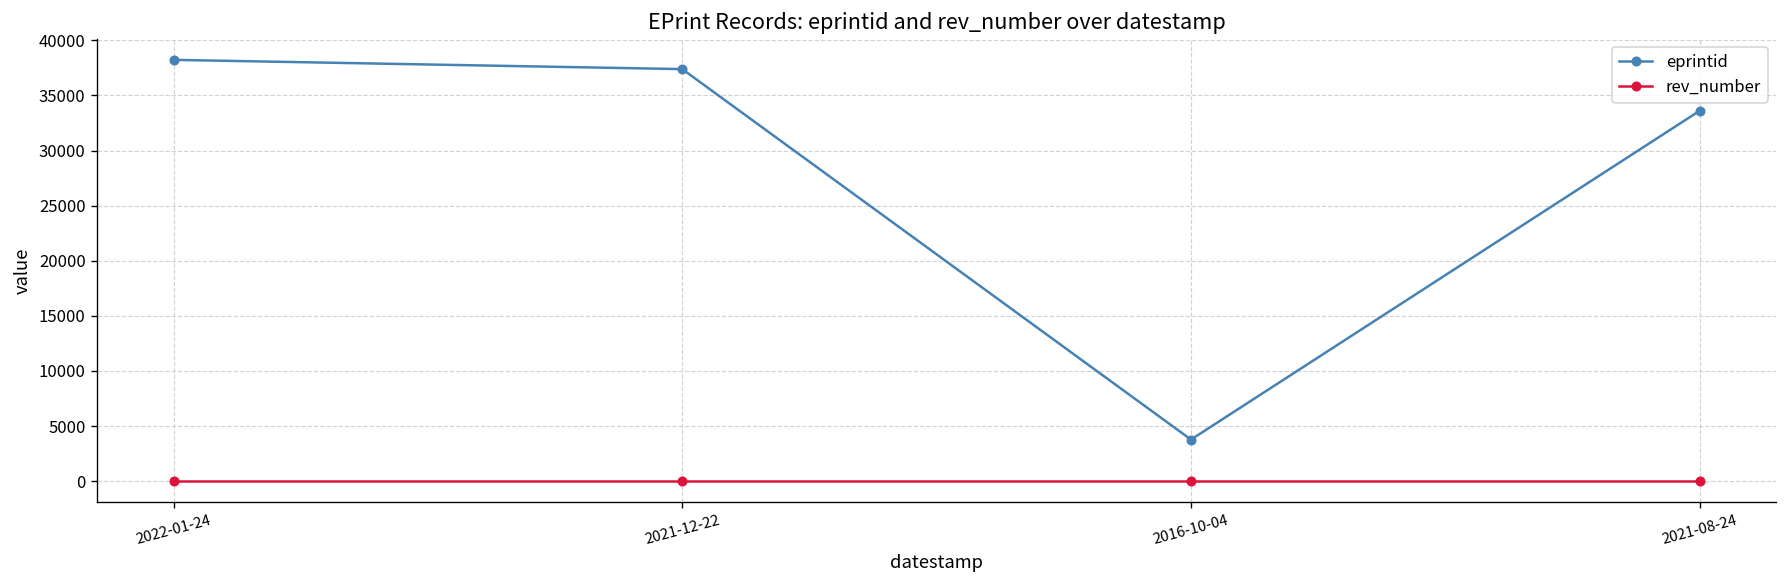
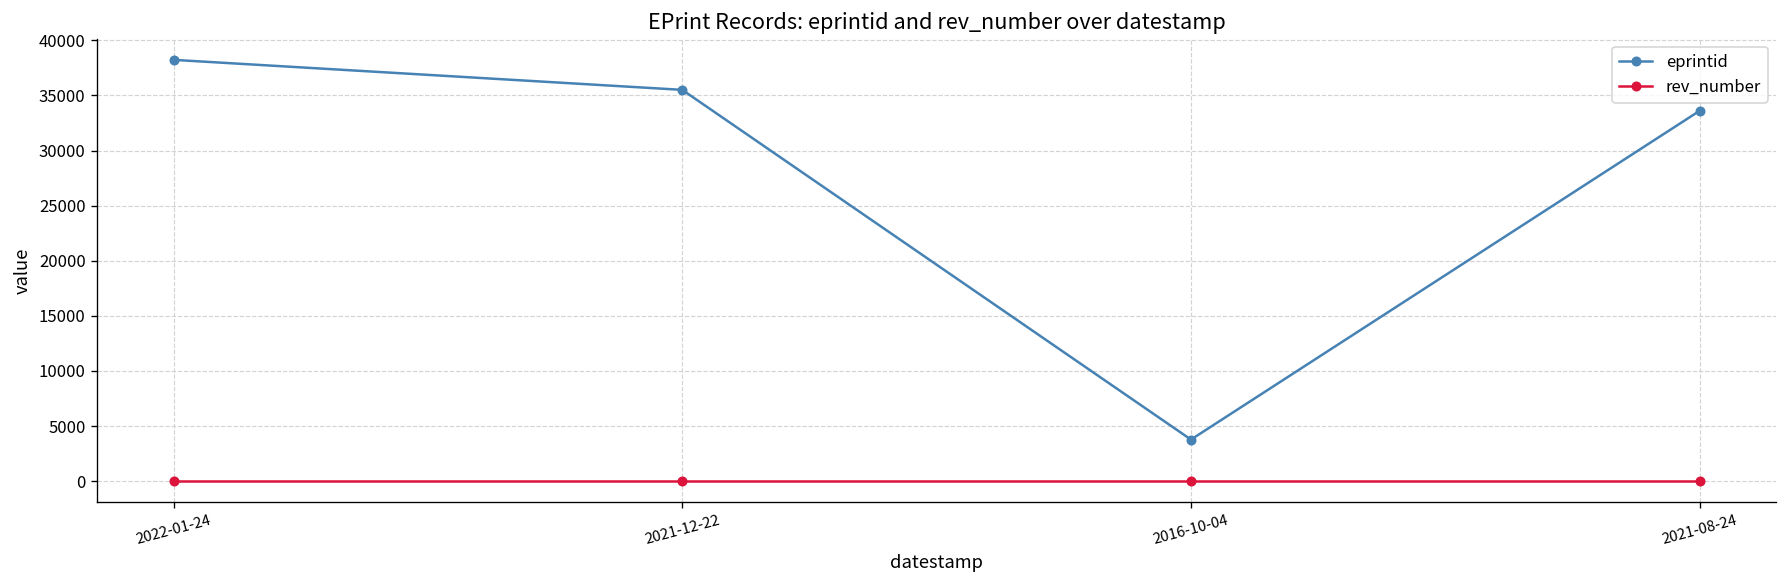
eprintid, 2021-12-22: 37000 -> 36000
